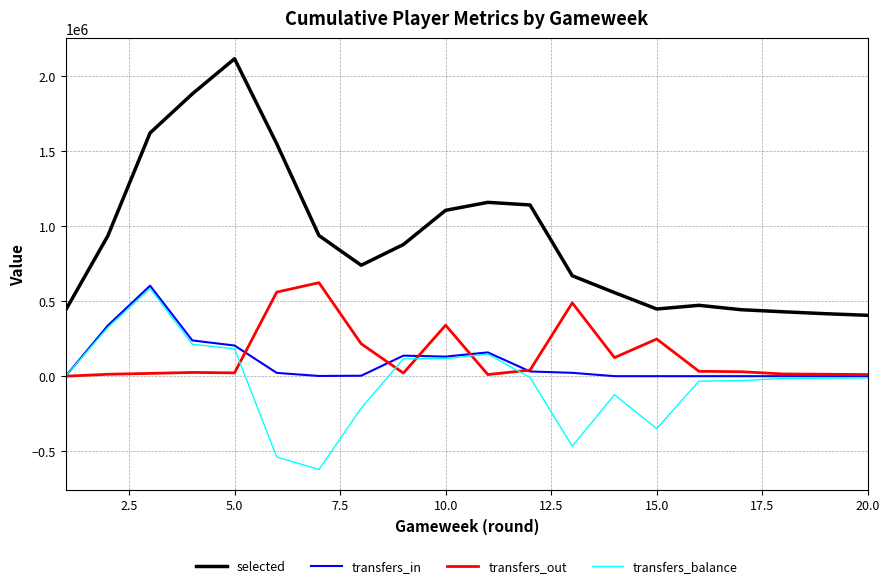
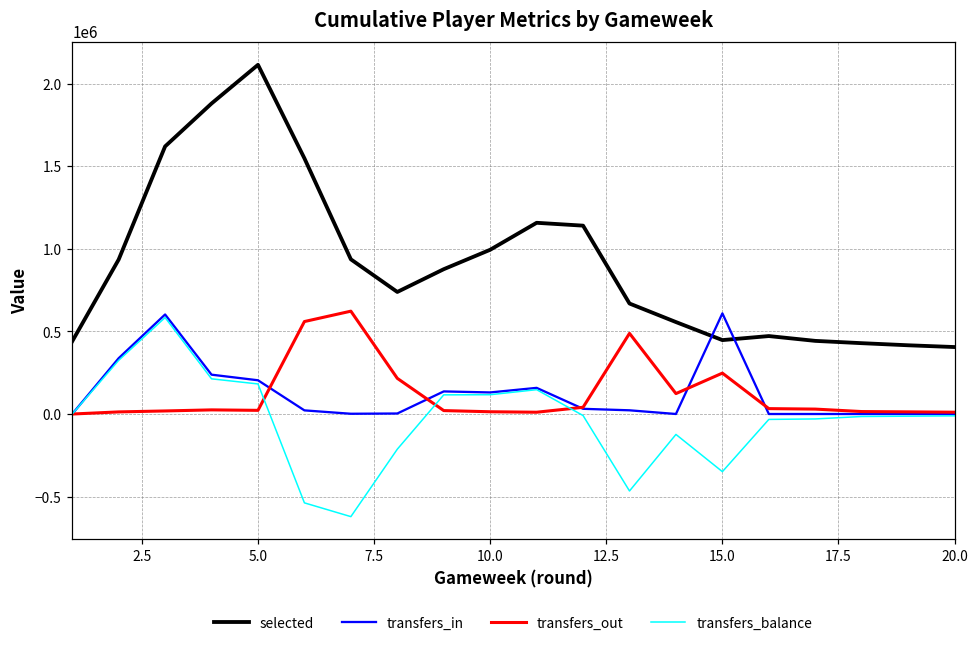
selected, 10.0: 1110000 -> 990000
transfers_out, 10.0: 340000 -> 10000
transfers_in, 15.0: 0 -> 610000
